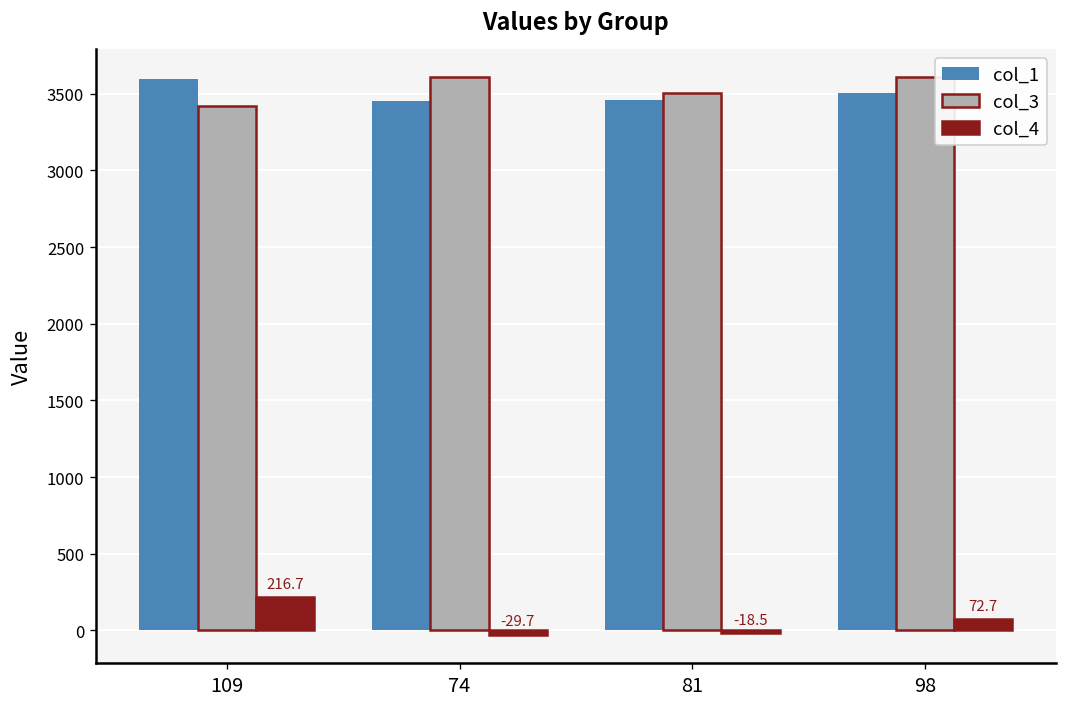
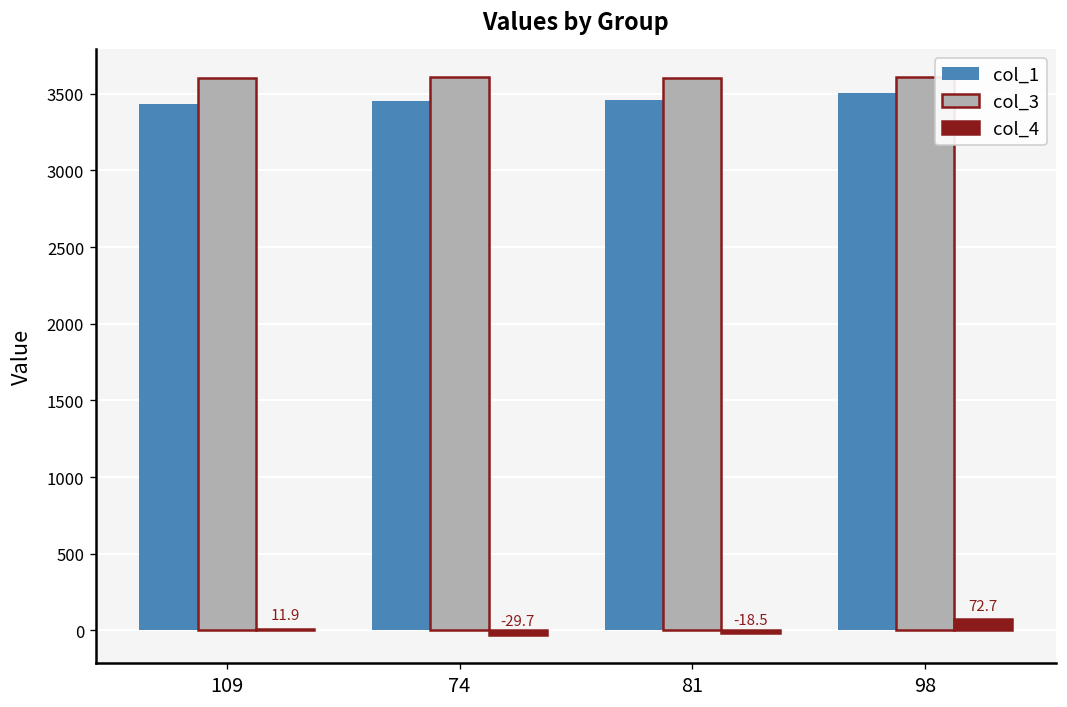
col_1, 109: 3590 -> 3430
col_3, 109: 3420 -> 3600
col_4, 109: 216.7 -> 11.9
col_3, 81: 3500 -> 3600
